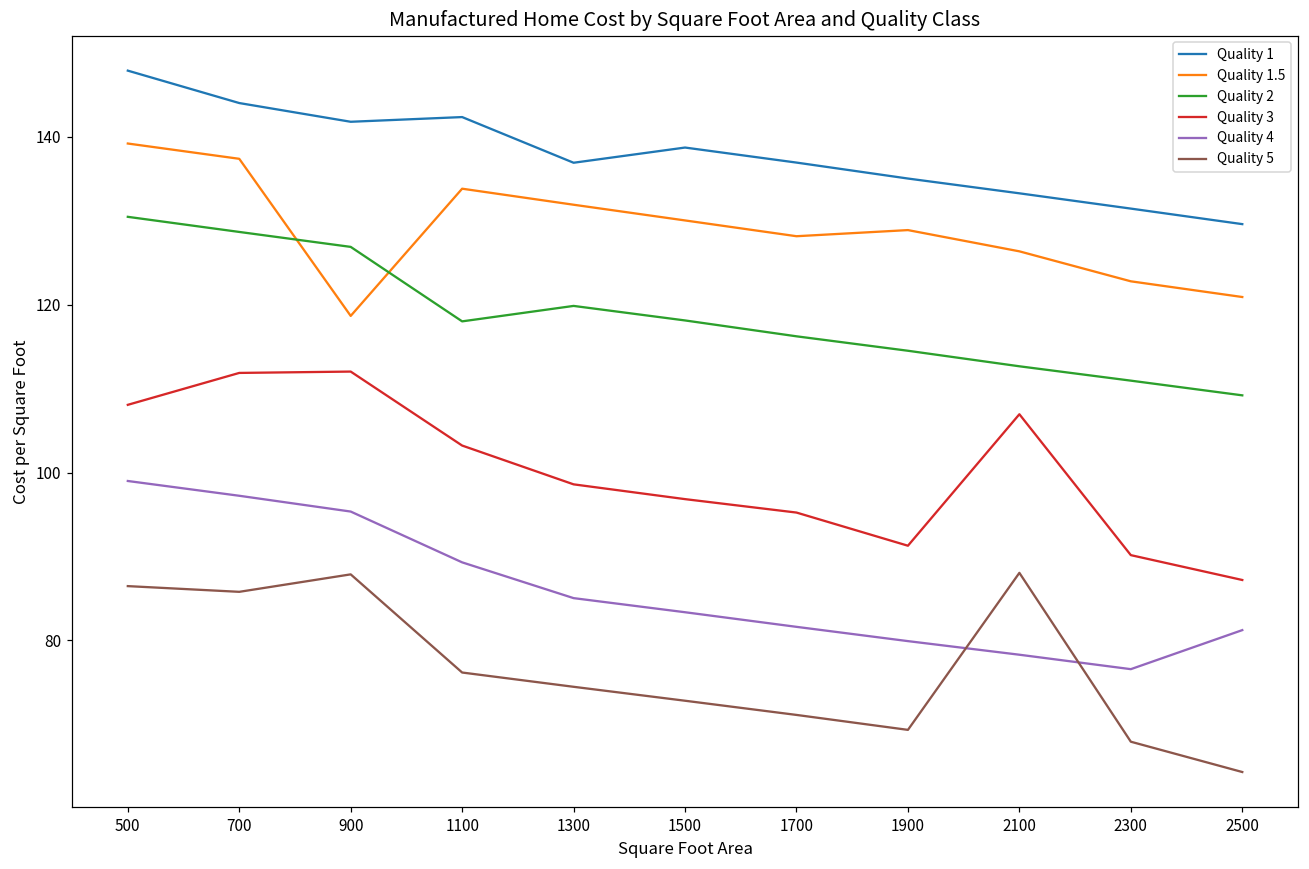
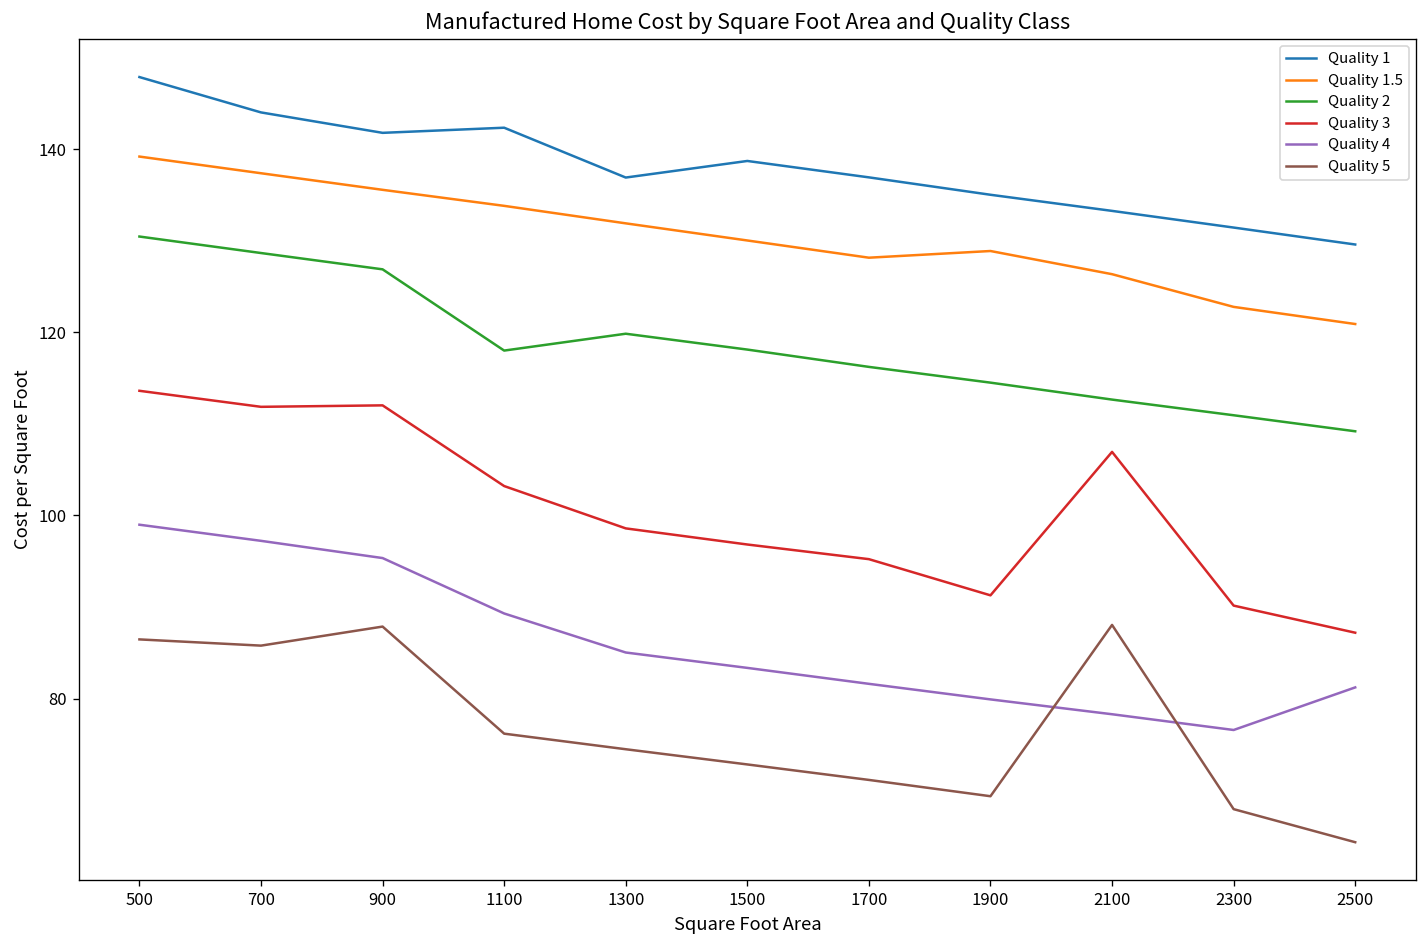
Quality 3, 500: 108 -> 114
Quality 1.5, 900: 119 -> 136
